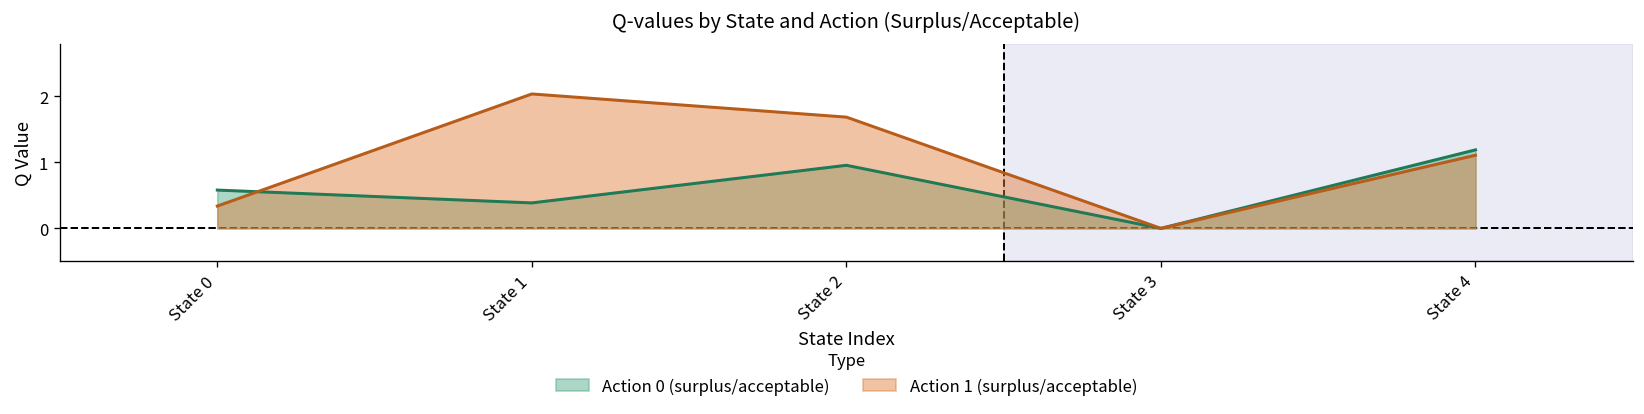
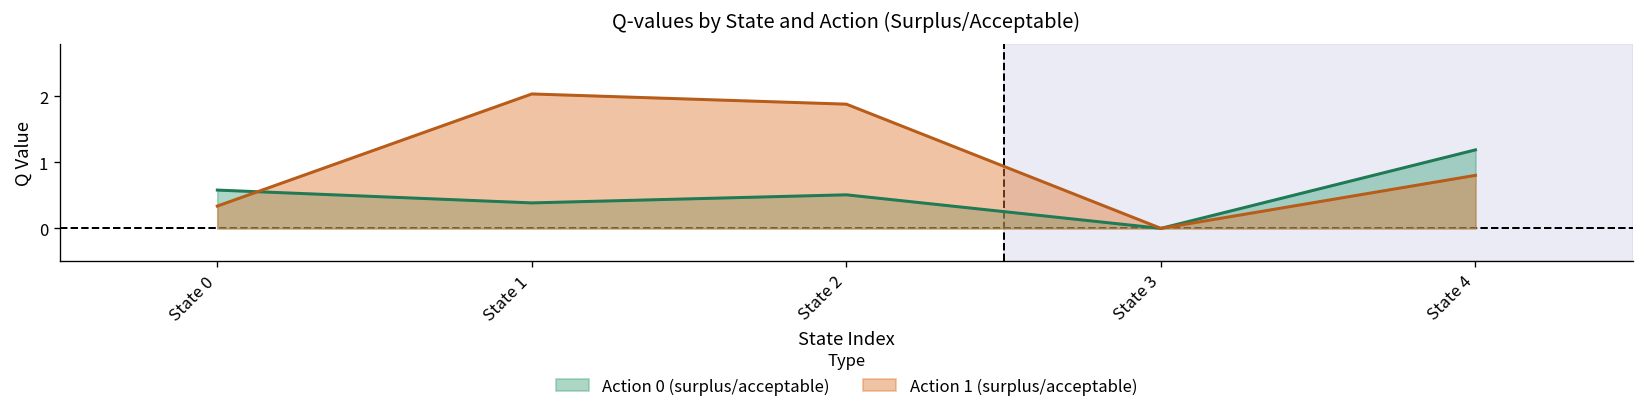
Action 0 (surplus/acceptable), State 2: 1.0 -> 0.5
Action 1 (surplus/acceptable), State 2: 1.7 -> 1.9
Action 1 (surplus/acceptable), State 4: 1.1 -> 0.8
